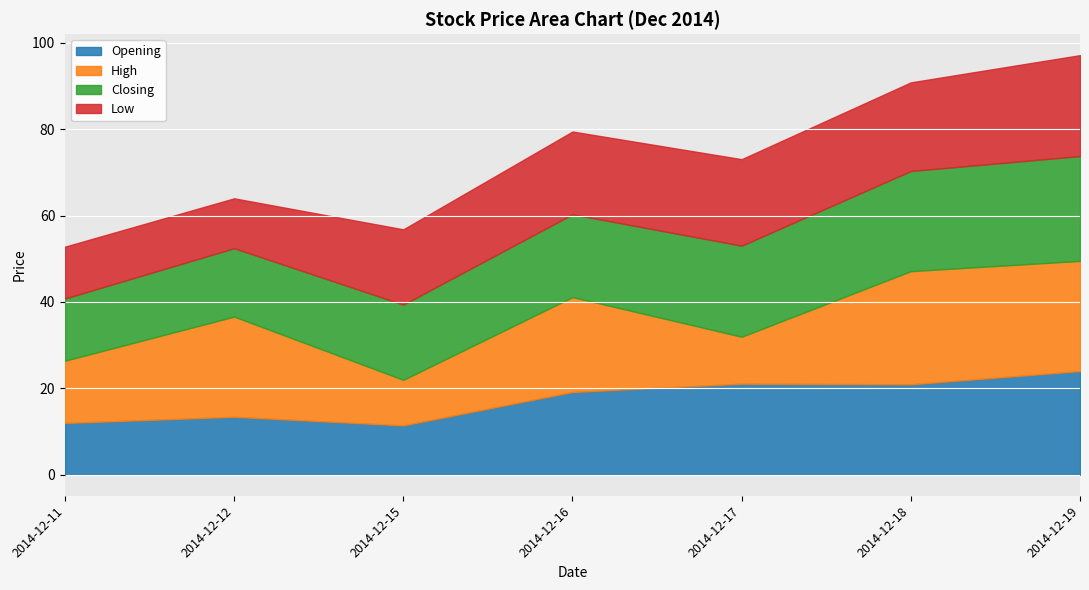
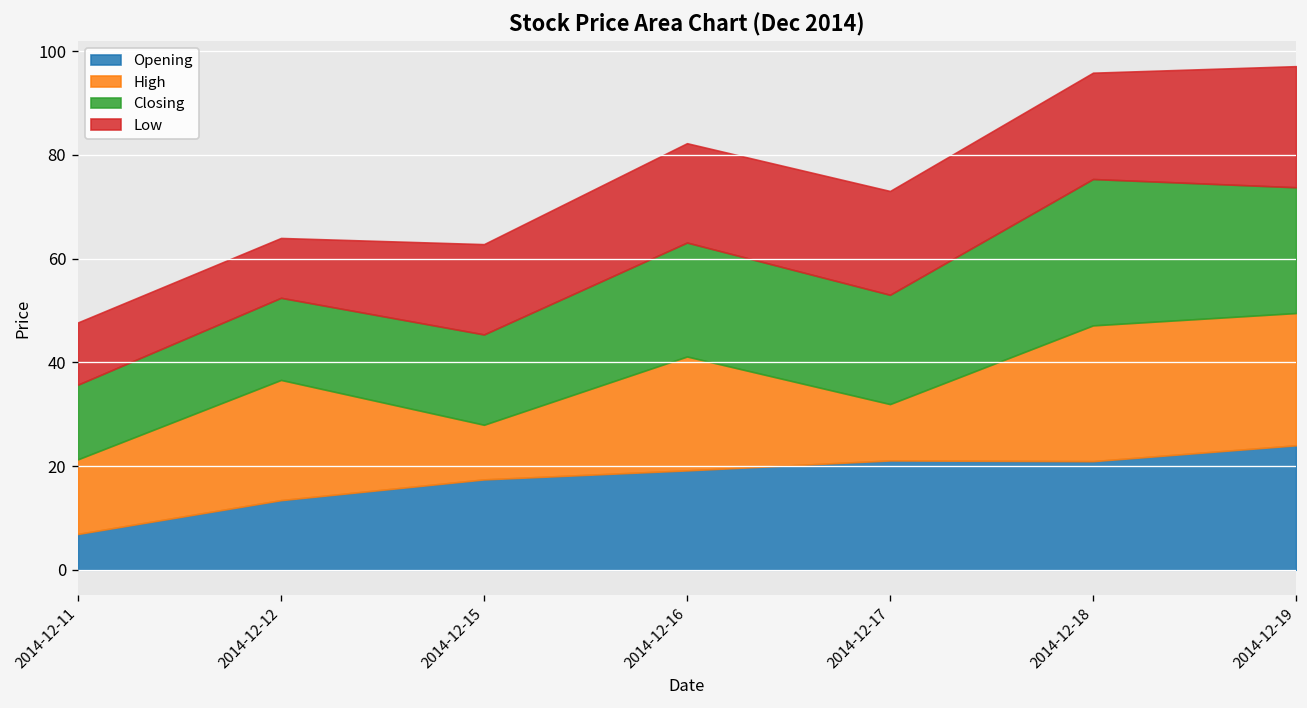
Opening, 2014-12-11: 12 -> 7
Opening, 2014-12-15: 11 -> 17
Closing, 2014-12-16: 19 -> 22
Closing, 2014-12-18: 23 -> 28
